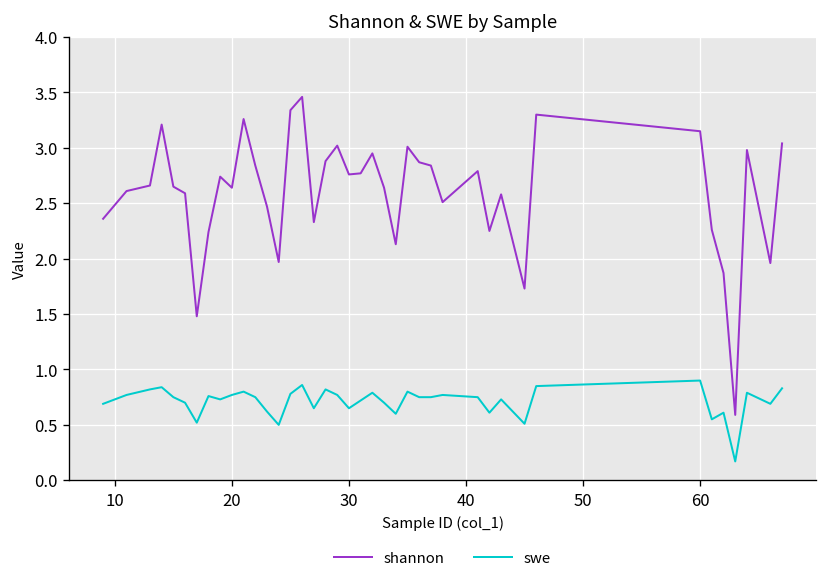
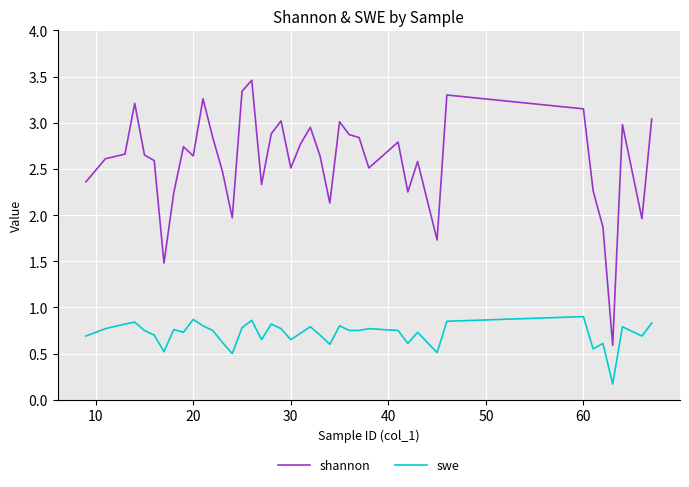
swe, 20: 0.8 -> 0.9
shannon, 30: 2.8 -> 2.5
